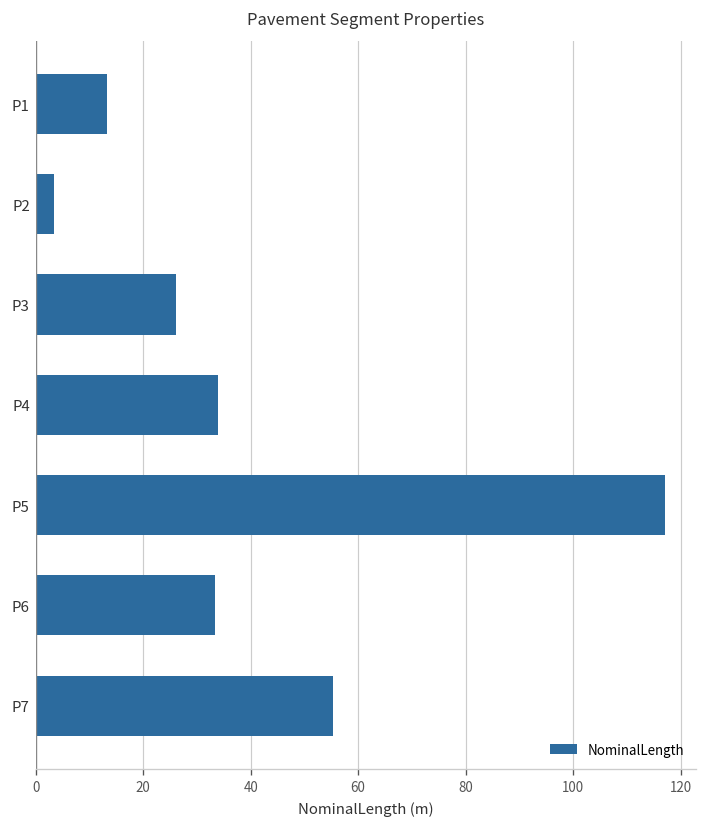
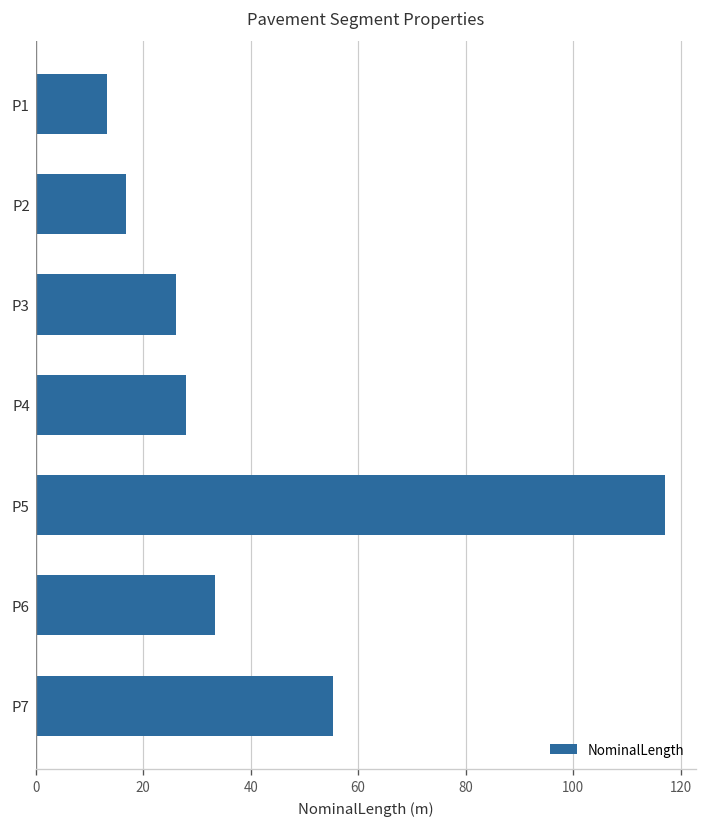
P2: 3 -> 17
P4: 34 -> 28
